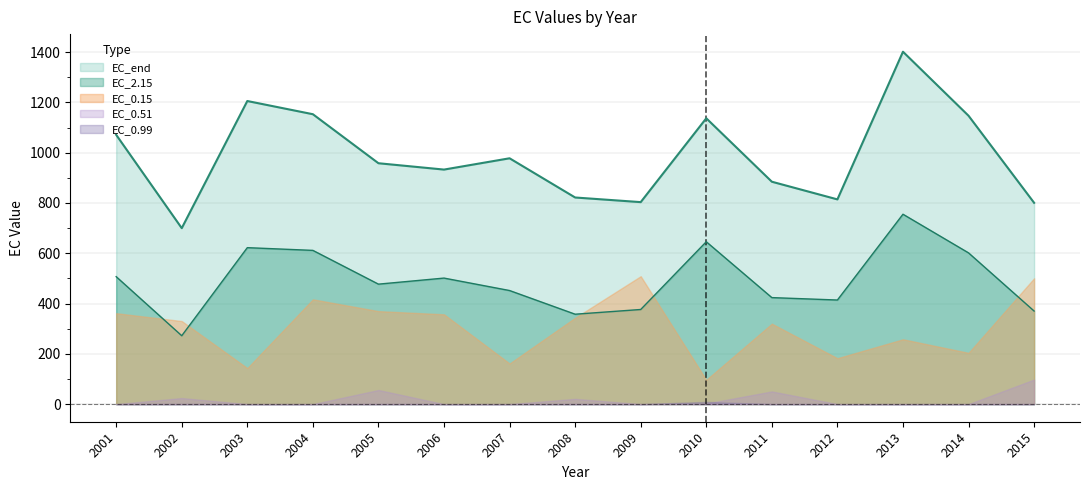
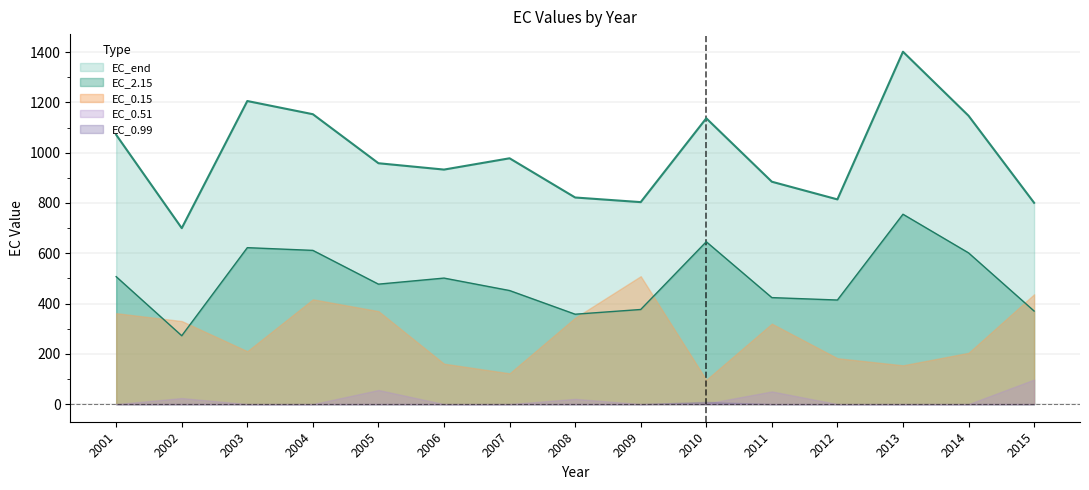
EC_0.15, 2003: 140 -> 210
EC_0.15, 2006: 360 -> 160
EC_0.15, 2007: 160 -> 120
EC_0.15, 2013: 260 -> 150
EC_0.15, 2015: 500 -> 440
